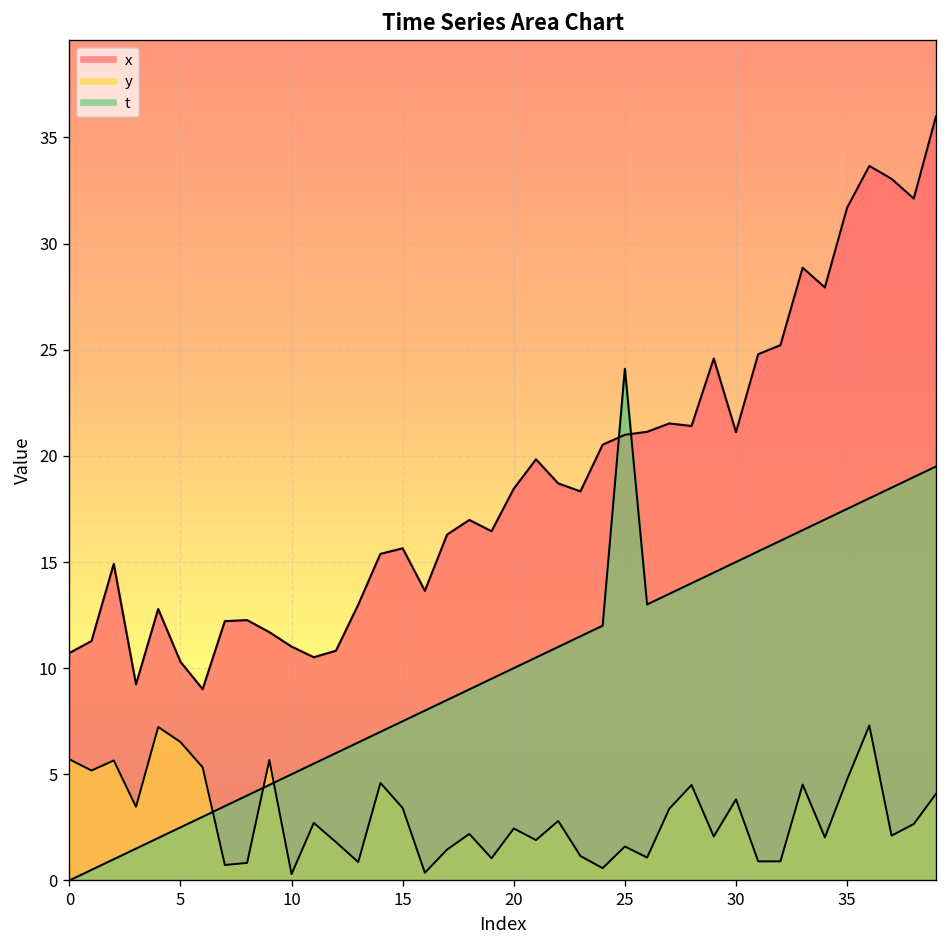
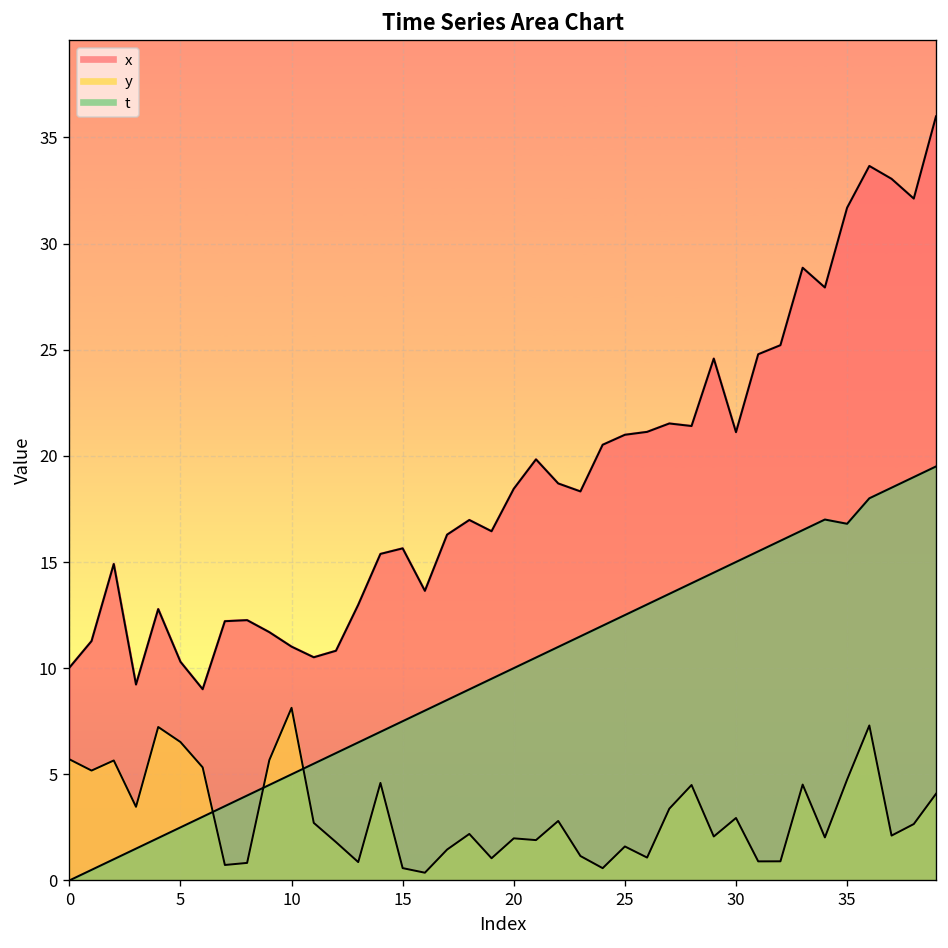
x, 0: 10.7 -> 10.0
y, 10: 0.3 -> 8.1
y, 15: 3.4 -> 0.6
y, 20: 2.4 -> 2.0
t, 25: 24.1 -> 12.5
y, 30: 3.8 -> 2.9
t, 35: 17.5 -> 16.8
